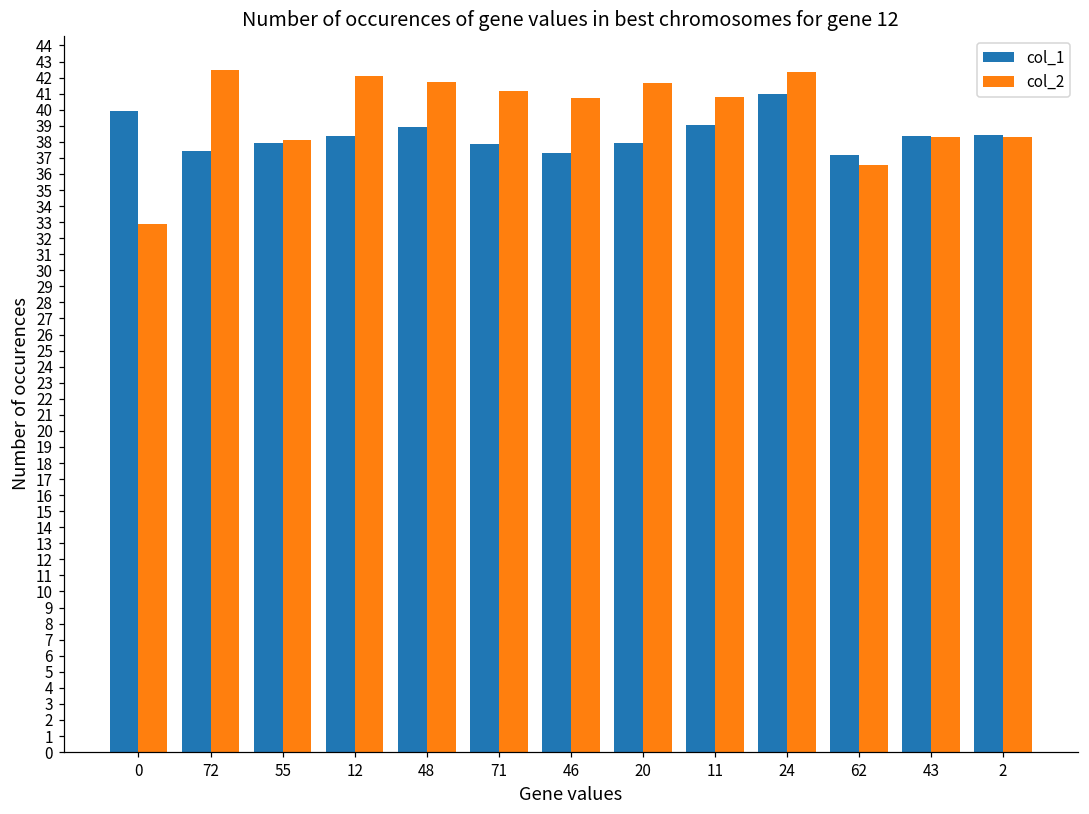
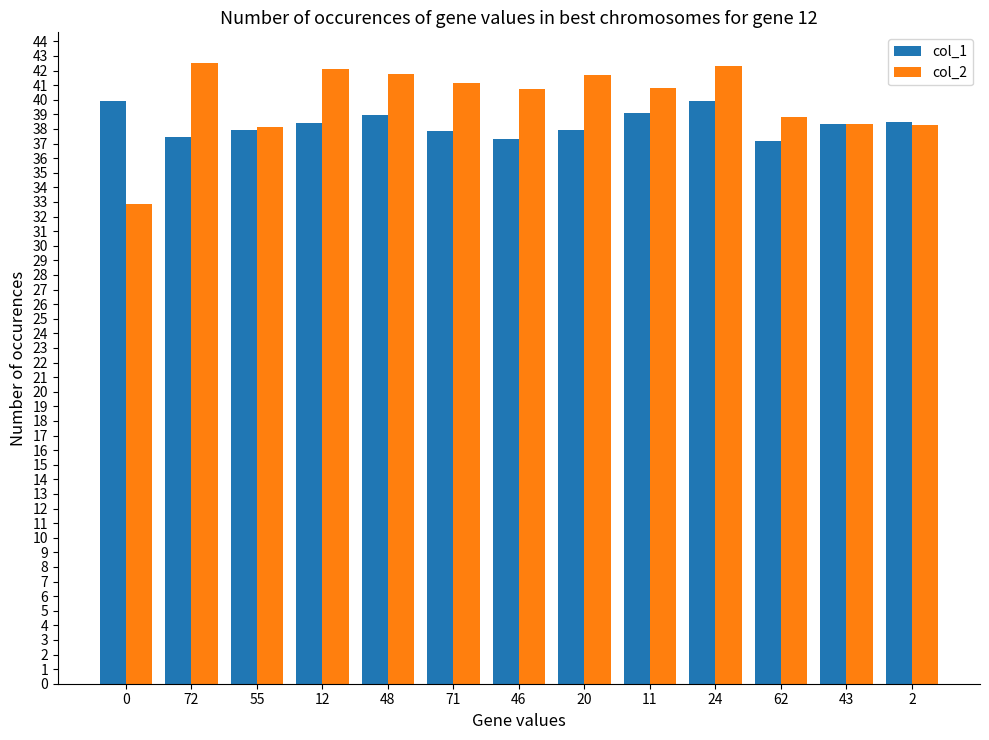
col_1, 24: 41.0 -> 39.9
col_2, 62: 36.6 -> 38.8
